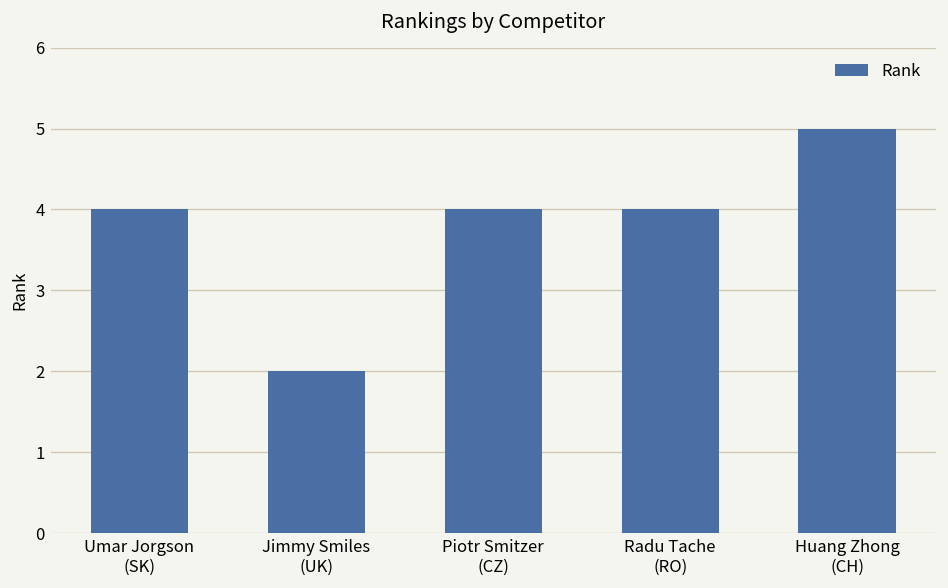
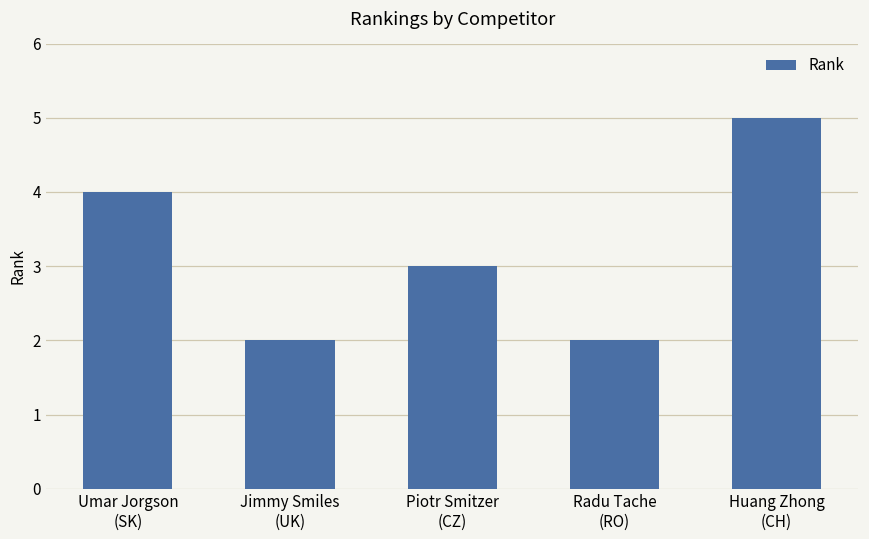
Piotr Smitzer (CZ): 4 -> 3
Radu Tache (RO): 4 -> 2
